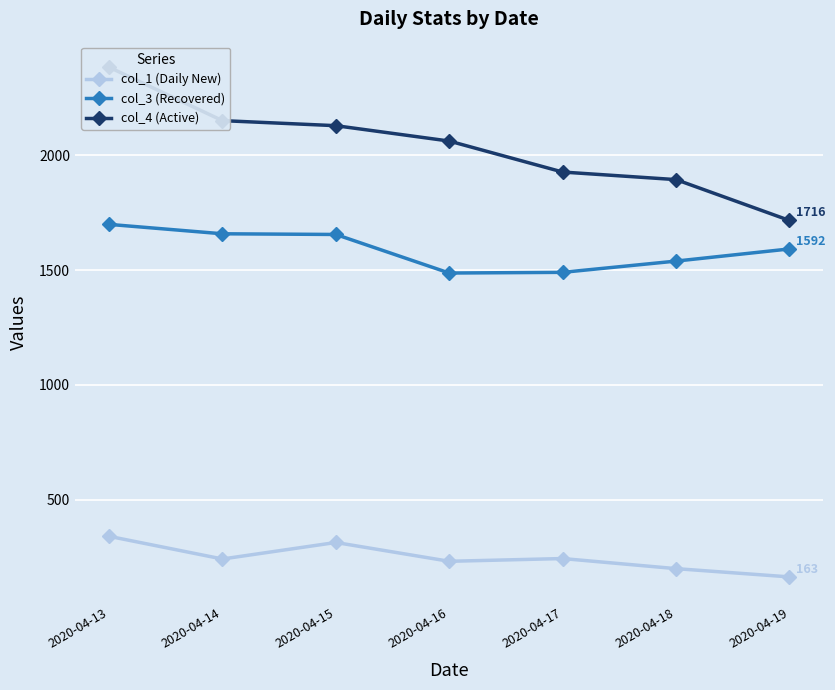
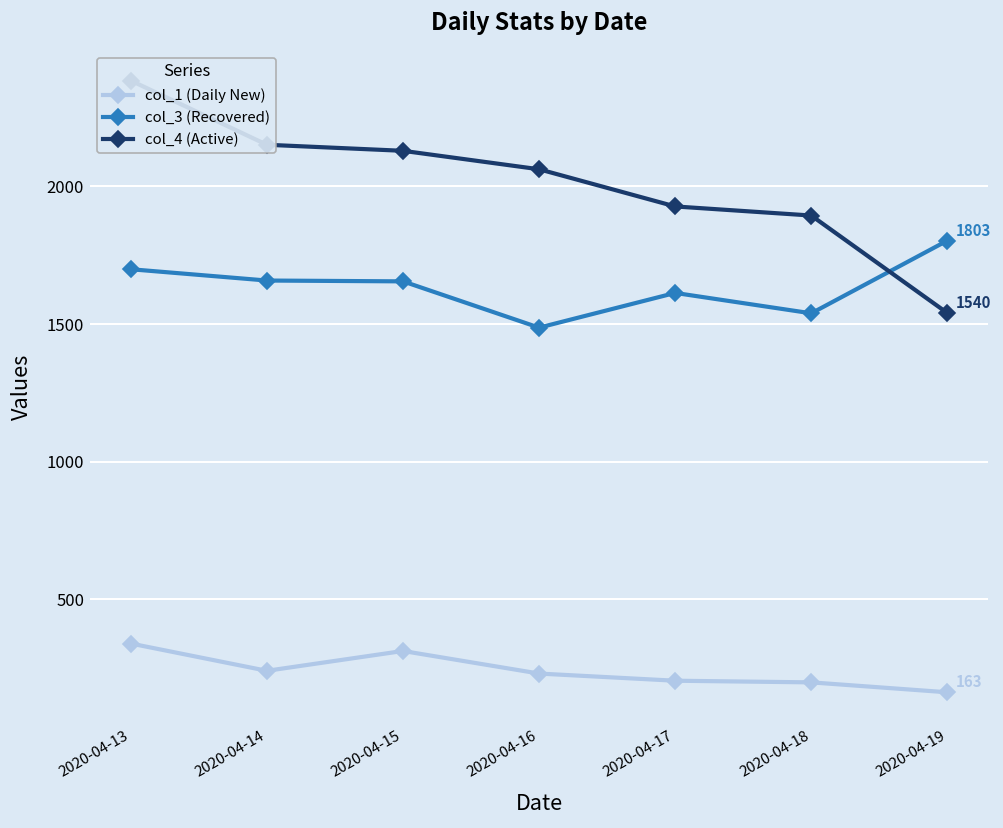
col_1 (Daily New), 2020-04-17: 240 -> 210
col_3 (Recovered), 2020-04-17: 1490 -> 1610
col_3 (Recovered), 2020-04-19: 1592 -> 1803
col_4 (Active), 2020-04-19: 1716 -> 1540
